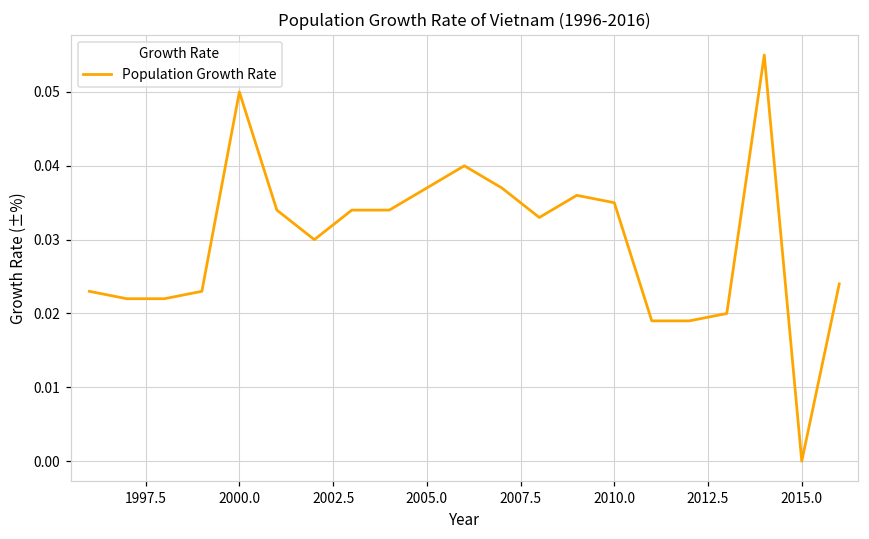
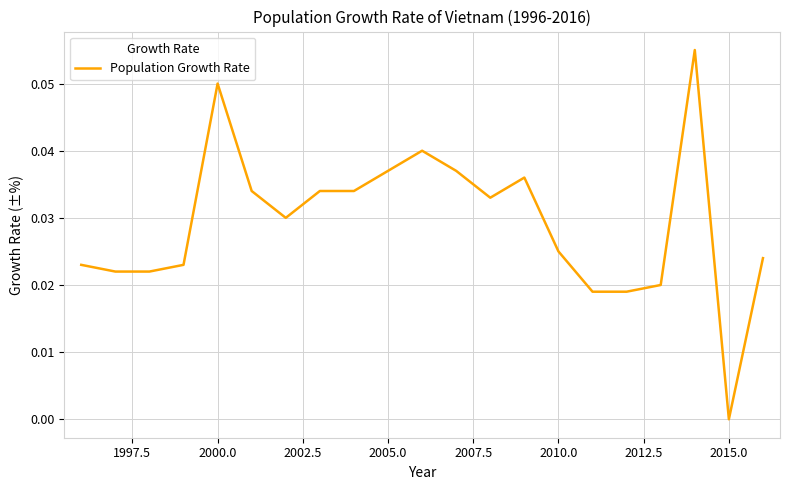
2010.0: 0.035 -> 0.025
